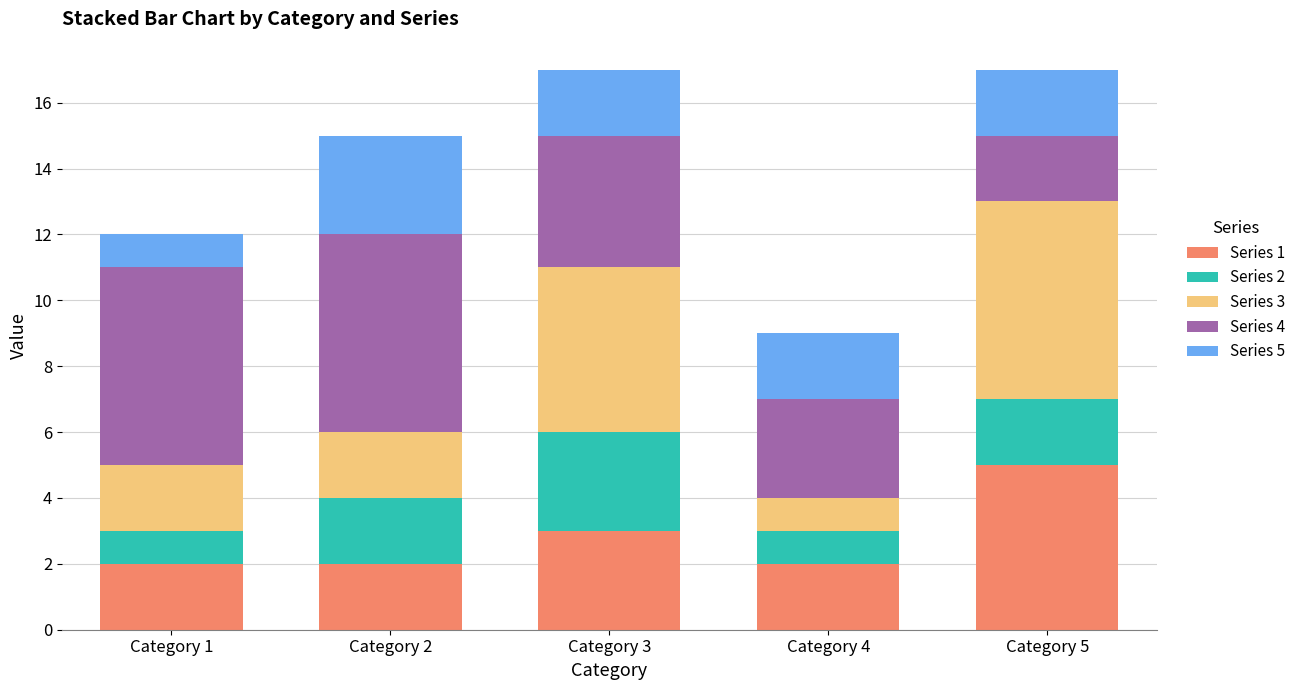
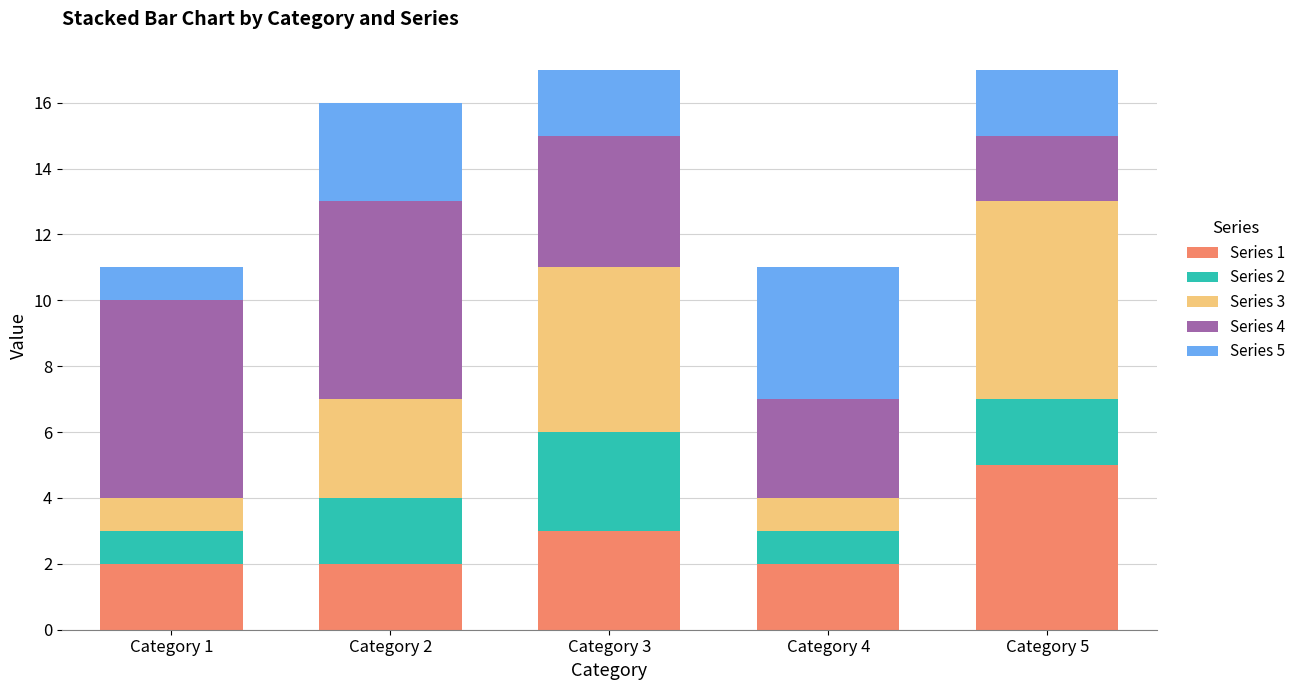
Series 3, Category 1: 2 -> 1
Series 3, Category 2: 2 -> 3
Series 5, Category 4: 2 -> 4
